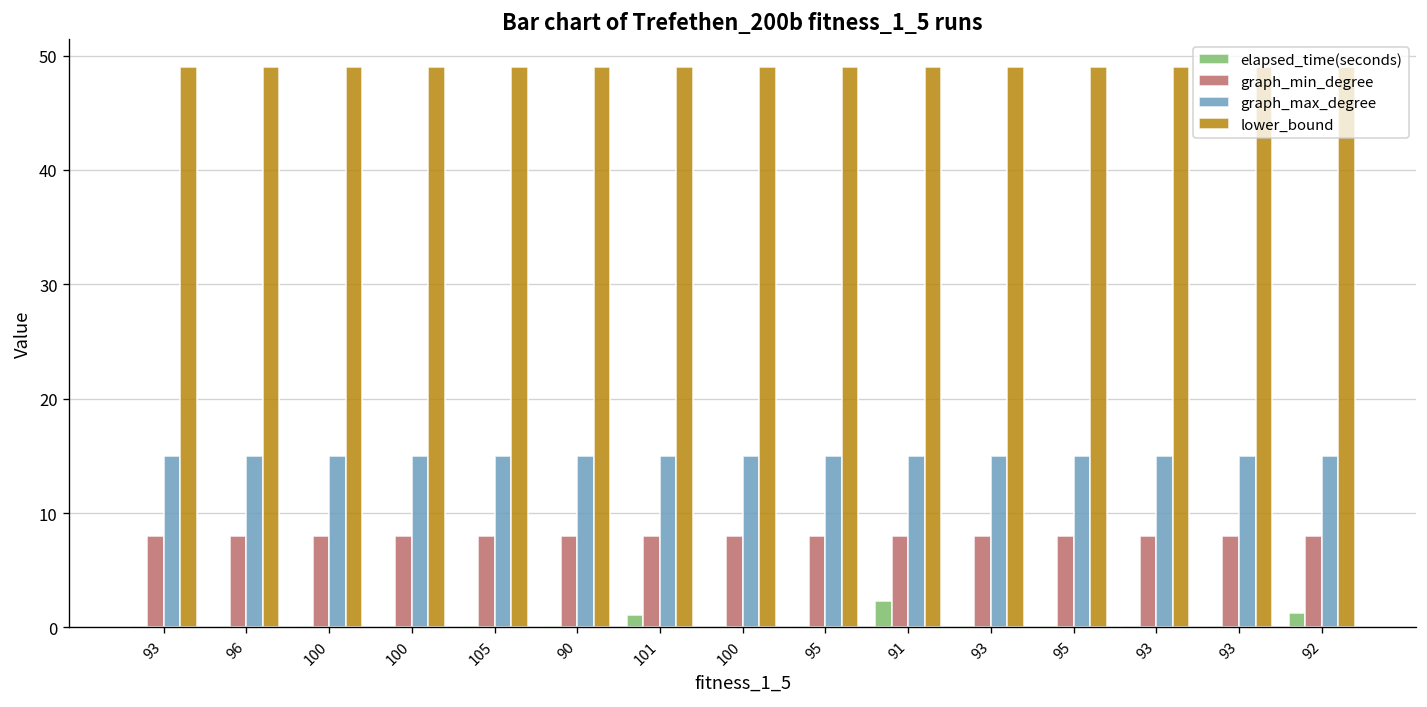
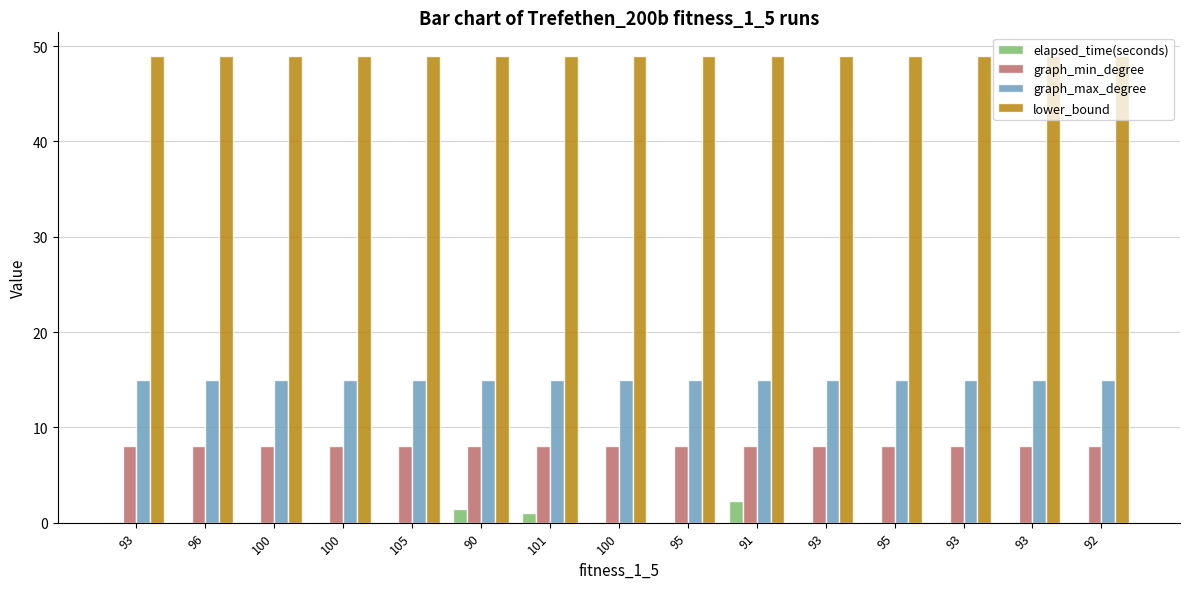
elapsed_time(seconds), 90: 0 -> 1
elapsed_time(seconds), 92: 1 -> 0
